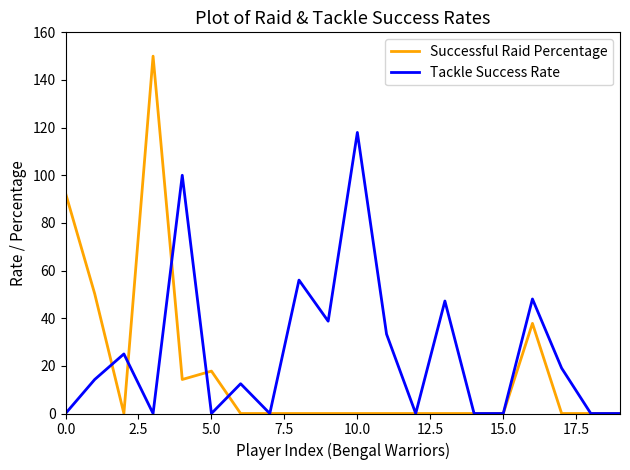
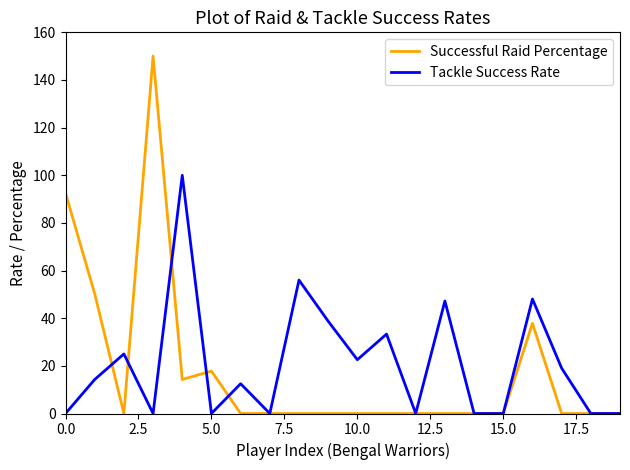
Tackle Success Rate, 10.0: 118 -> 23
